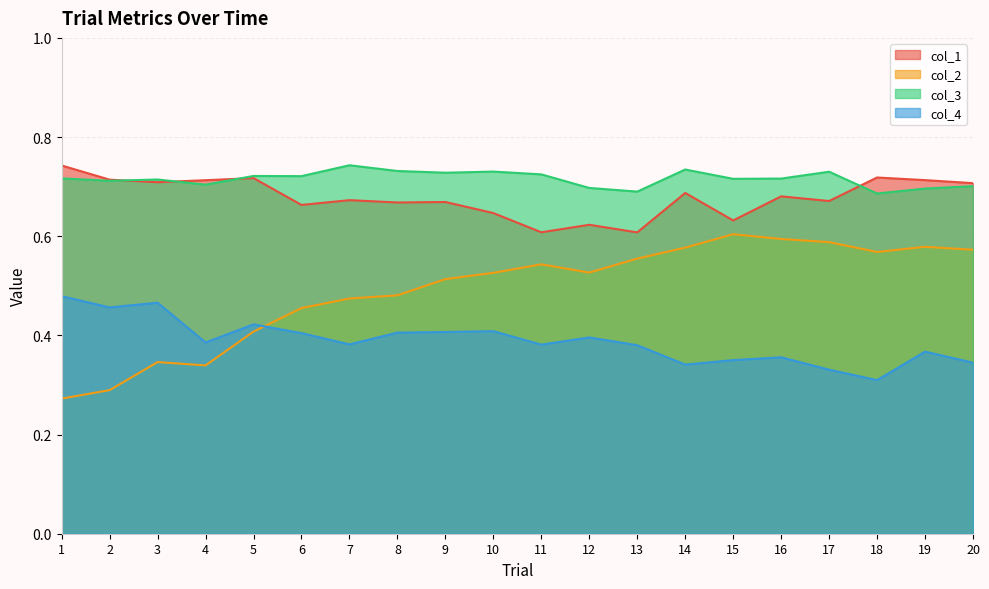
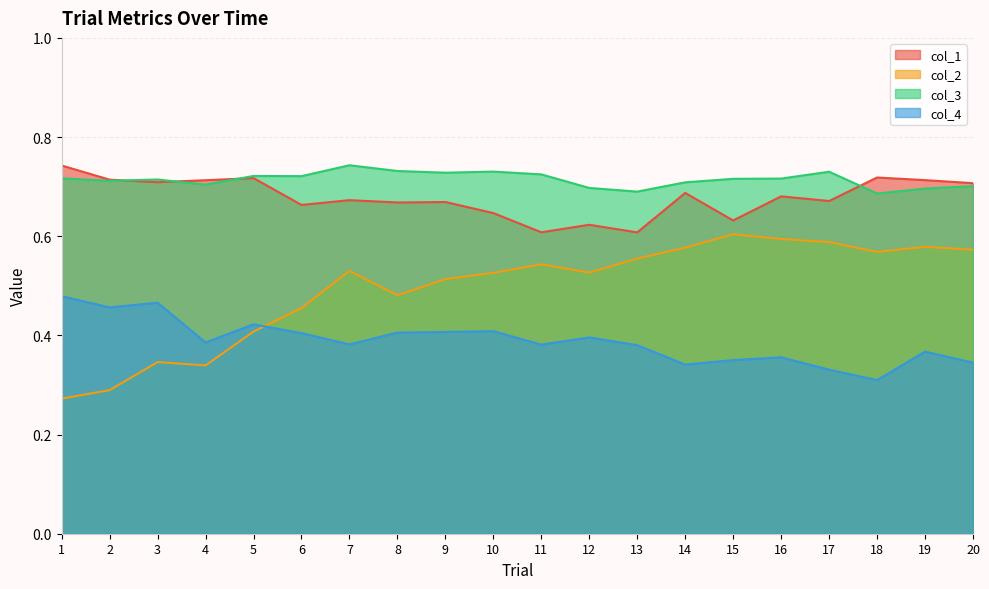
col_2, 7: 0.47 -> 0.53
col_3, 14: 0.73 -> 0.71
